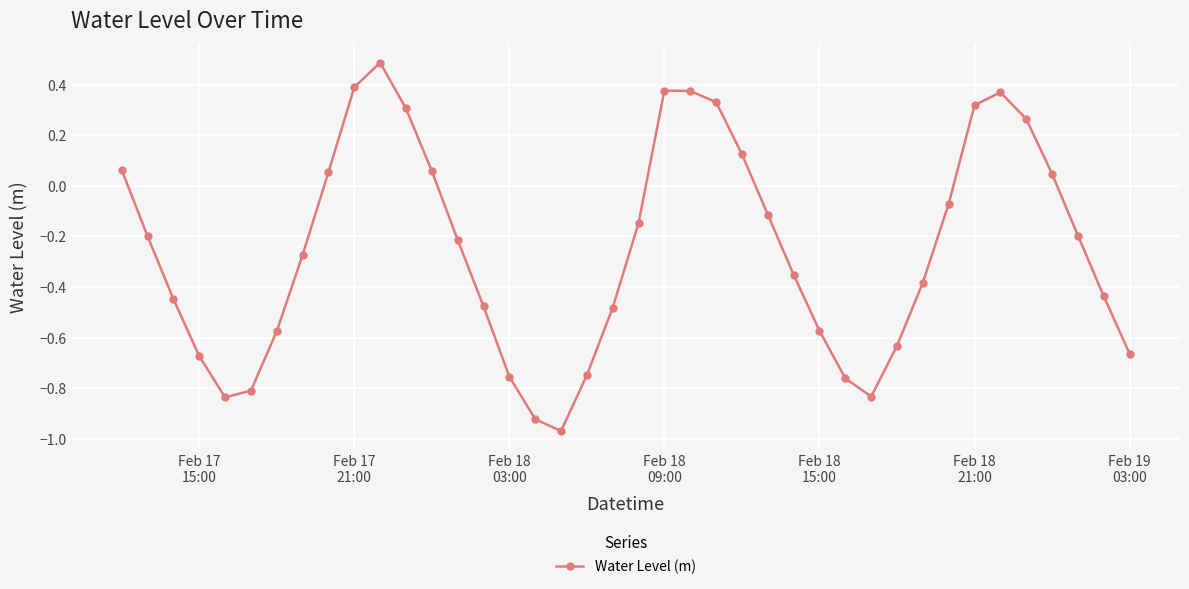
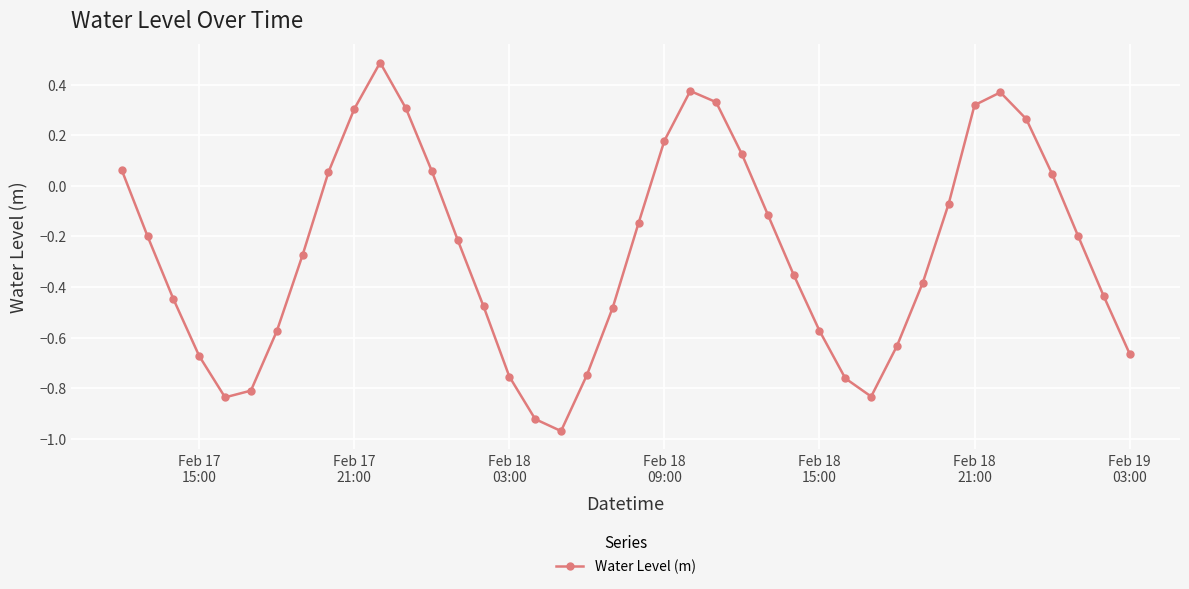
Feb 17 21:00: 0.39 -> 0.30
Feb 18 09:00: 0.38 -> 0.18
